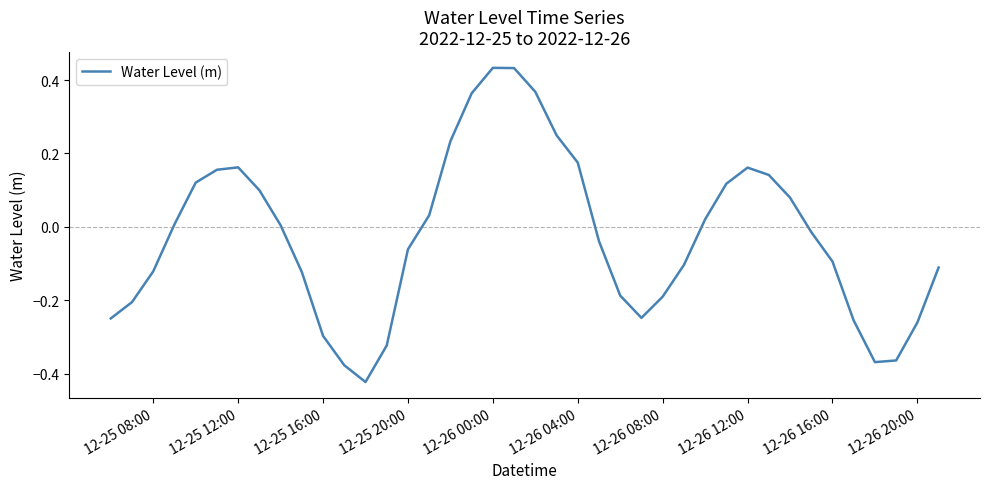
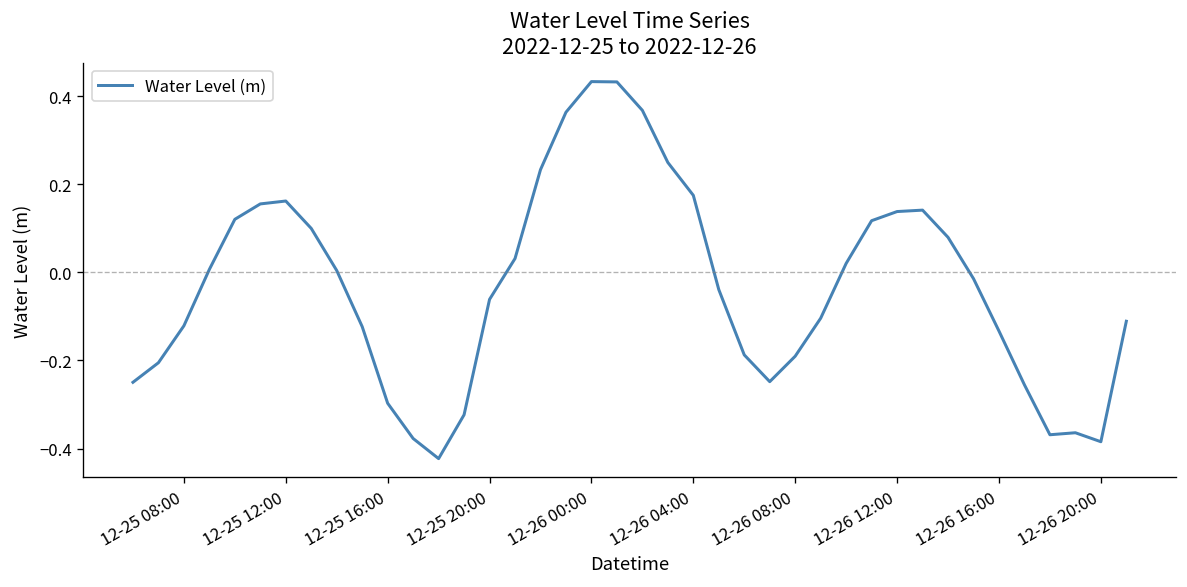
12-26 12:00: 0.16 -> 0.14
12-26 16:00: -0.09 -> -0.13
12-26 20:00: -0.26 -> -0.38
